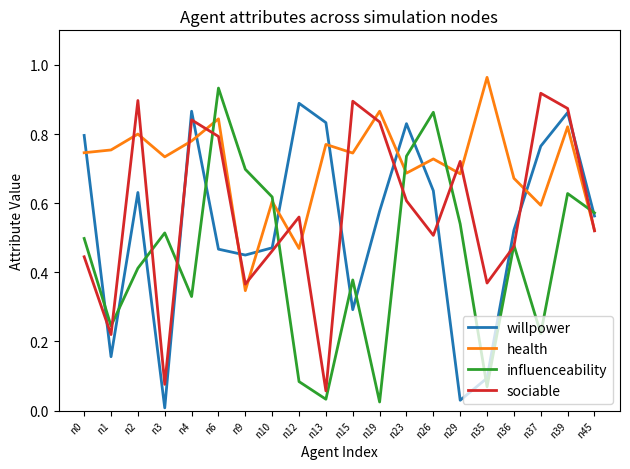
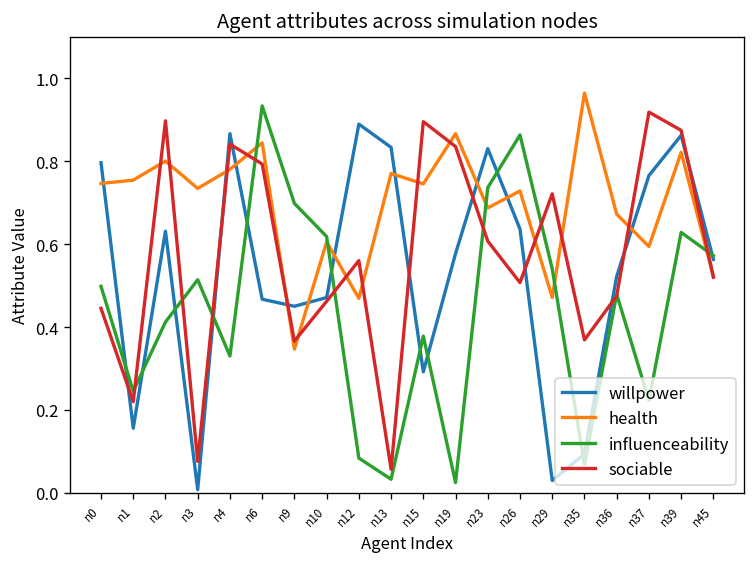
health, n29: 0.69 -> 0.47
